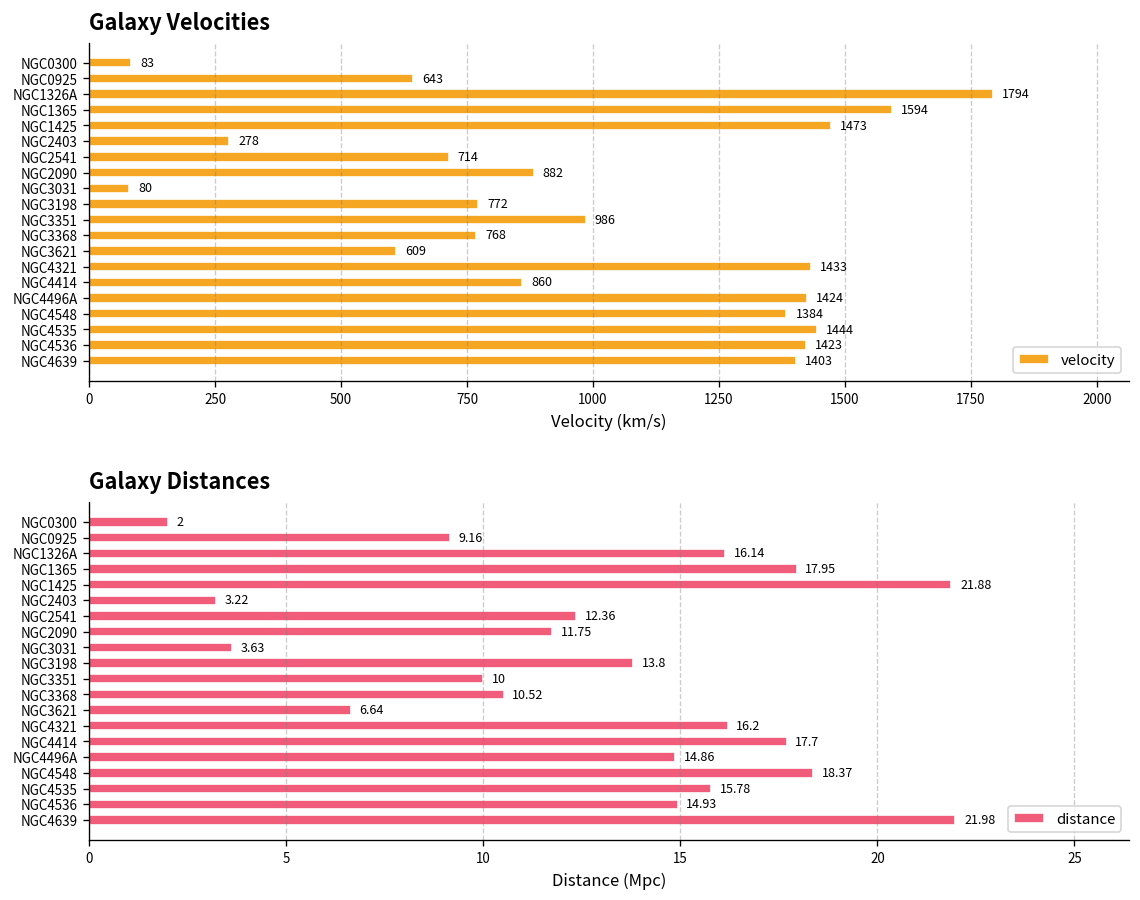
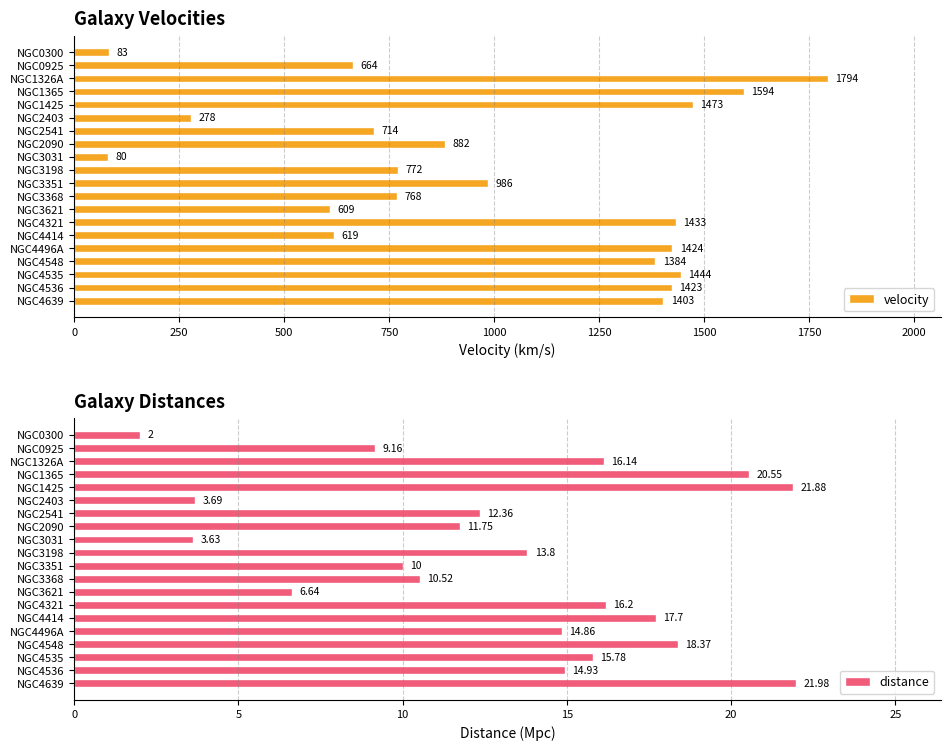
Galaxy Velocities, NGC0925: 643 -> 664
Galaxy Velocities, NGC4414: 860 -> 619
Galaxy Distances, NGC1365: 17.95 -> 20.55
Galaxy Distances, NGC2403: 3.22 -> 3.69
